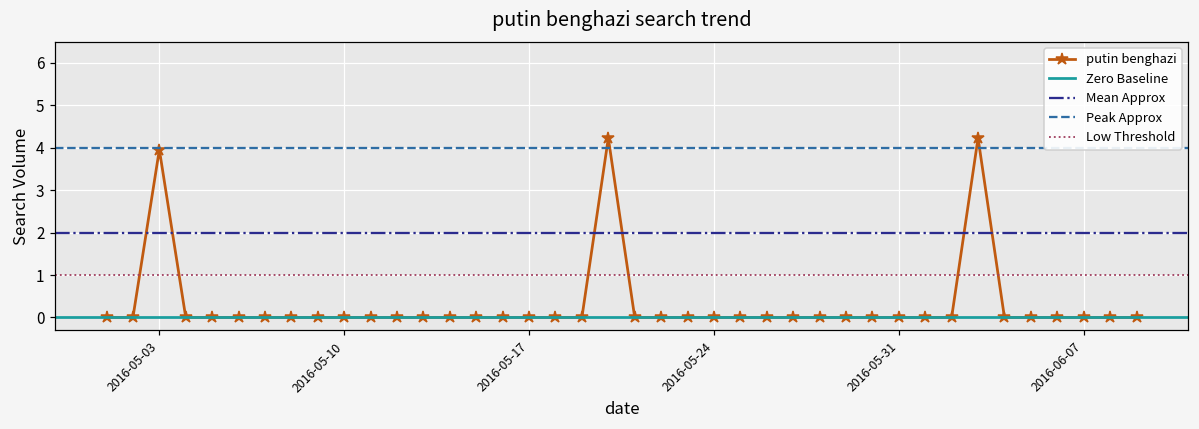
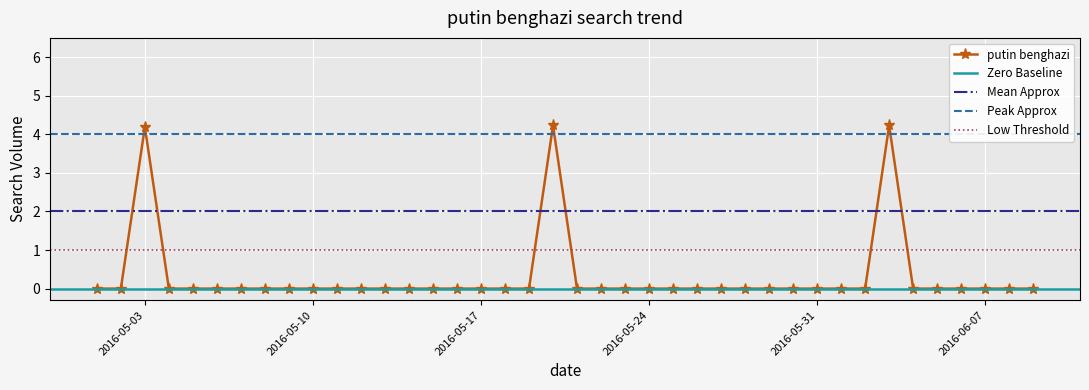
2016-05-03: 4.0 -> 4.2
